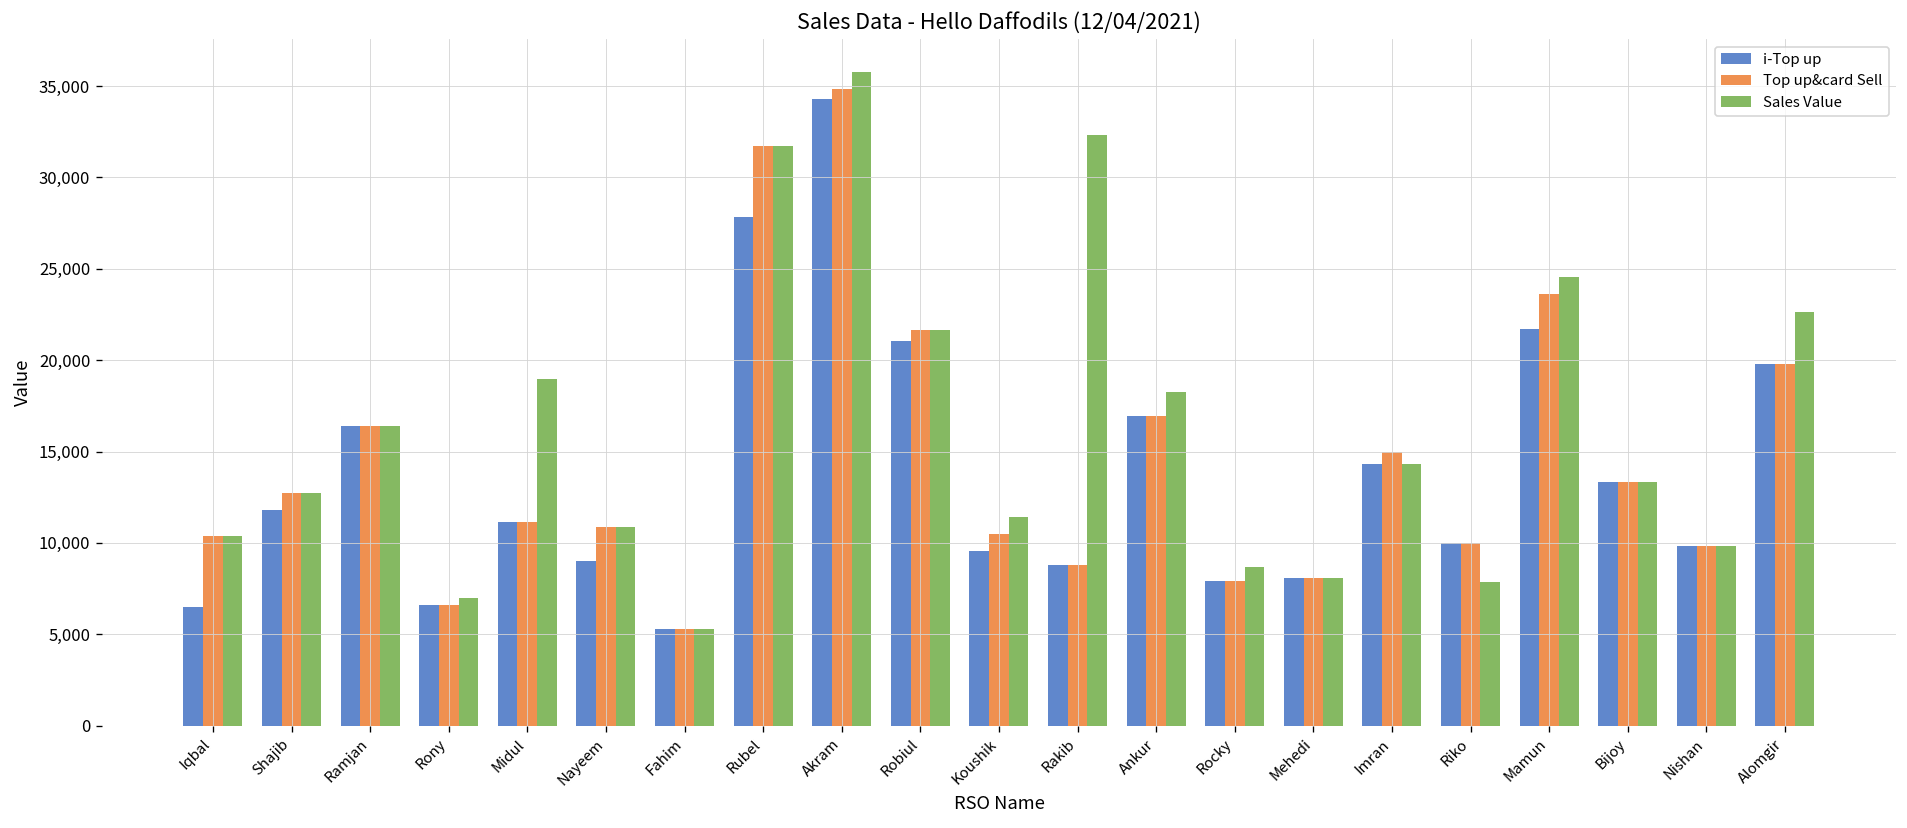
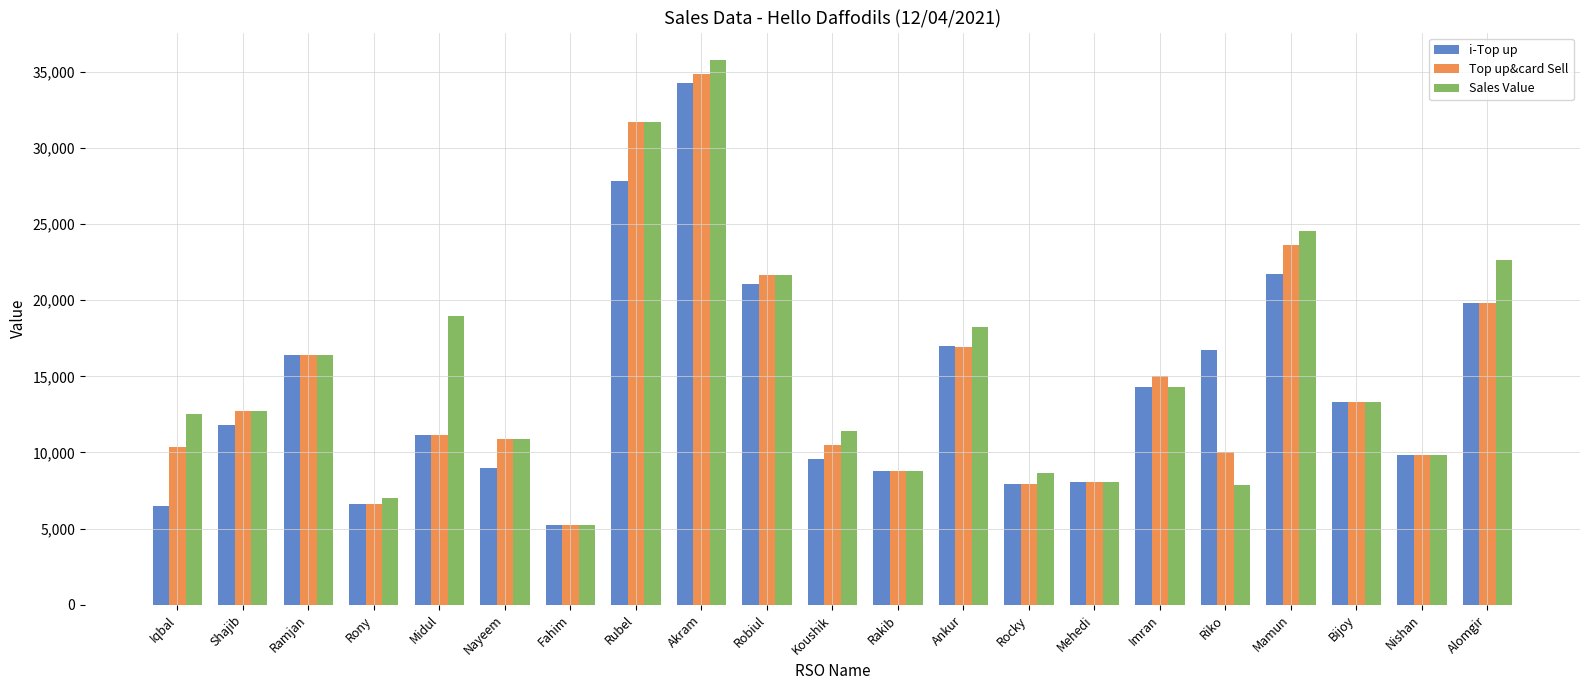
Sales Value, Iqbal: 10,400 -> 12,500
Sales Value, Rakib: 32,300 -> 8,800
i-Top up, Riko: 10,000 -> 16,700
